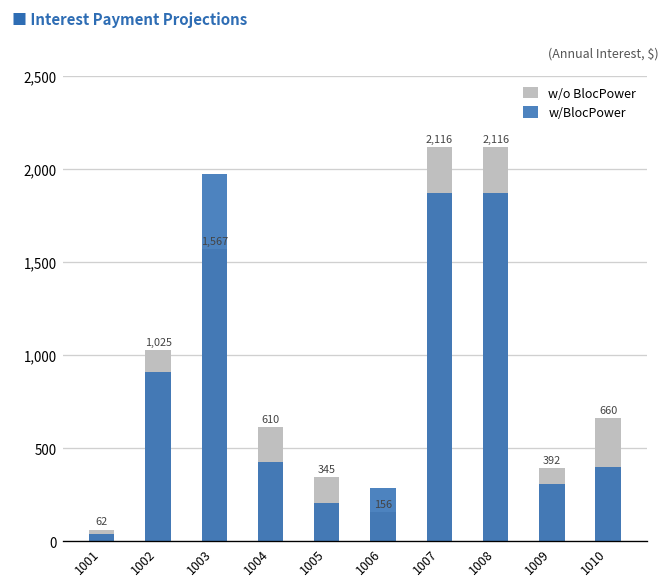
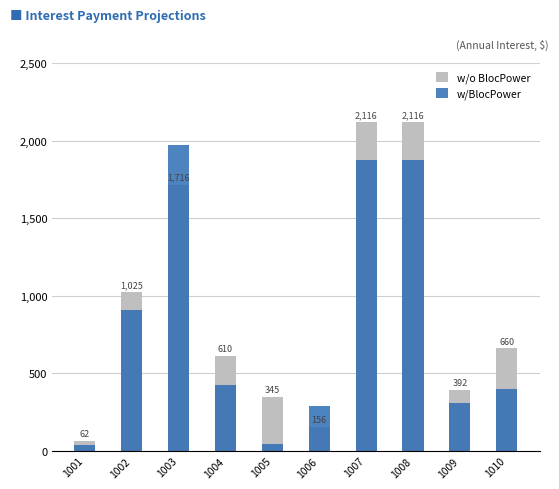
w/o BlocPower, 1003: 1,567 -> 1,716
w/BlocPower, 1005: 210 -> 50
